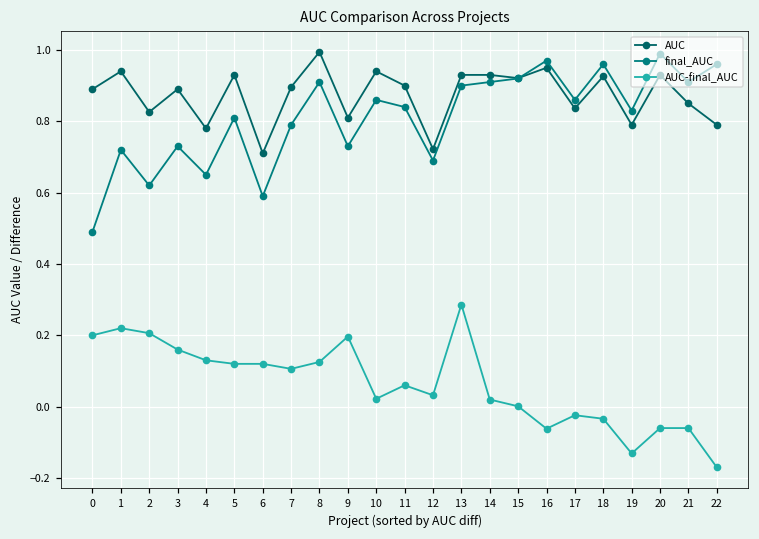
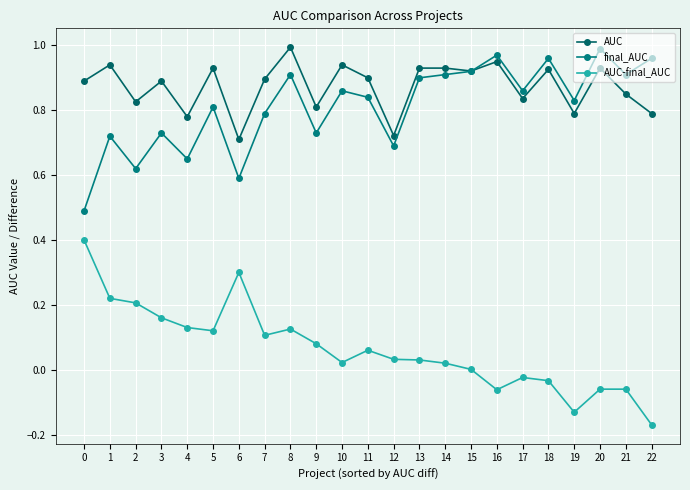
AUC-final_AUC, 0: 0.2 -> 0.4
AUC-final_AUC, 6: 0.12 -> 0.30
AUC-final_AUC, 9: 0.20 -> 0.08
AUC-final_AUC, 13: 0.29 -> 0.03
